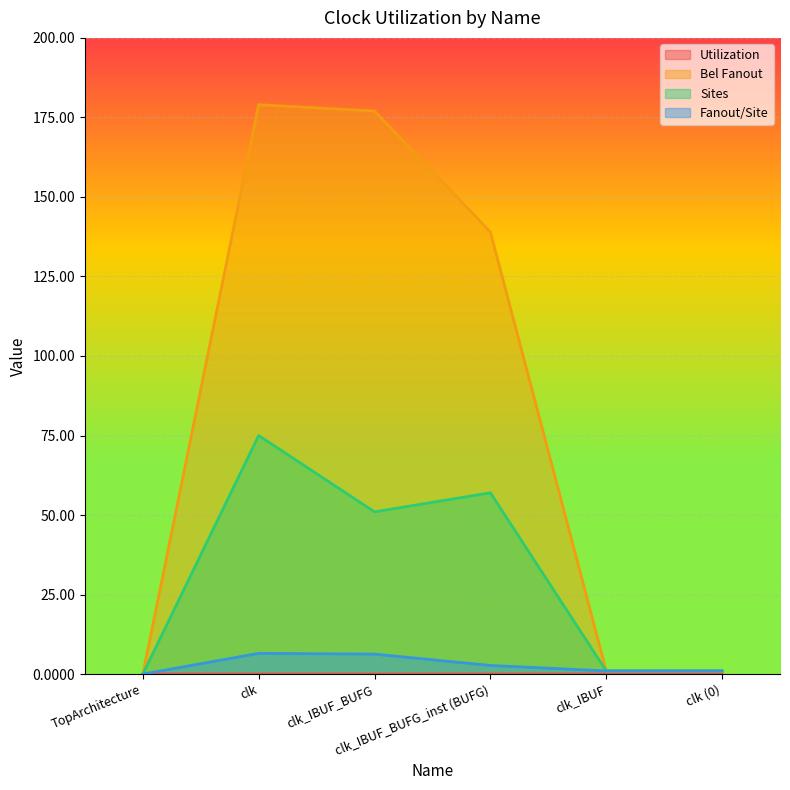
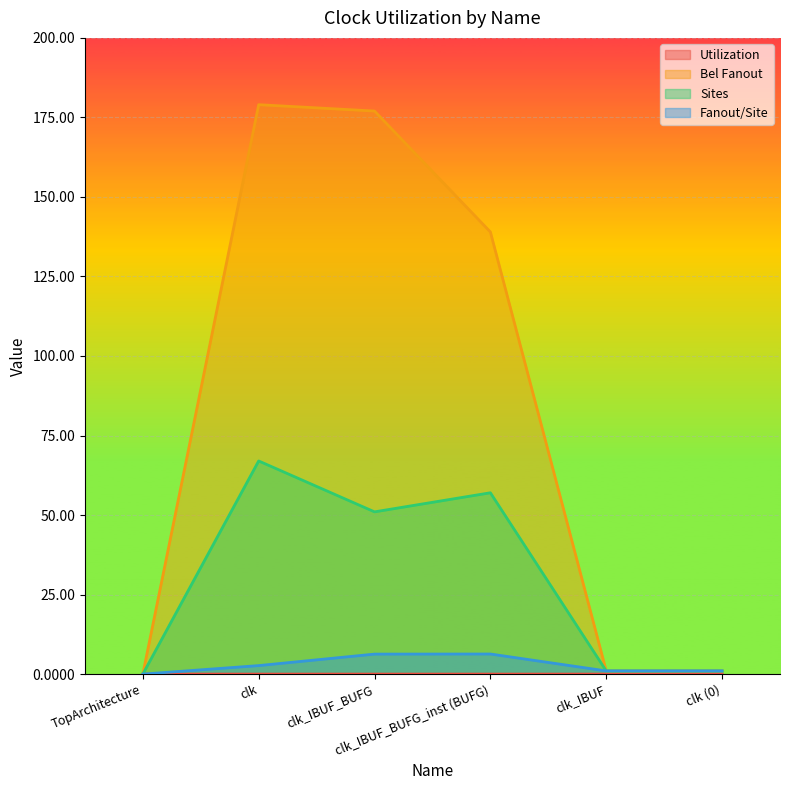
Sites, clk: 75 -> 67
Fanout/Site, clk: 7 -> 3
Fanout/Site, clk_IBUF_BUFG_inst (BUFG): 3 -> 6
